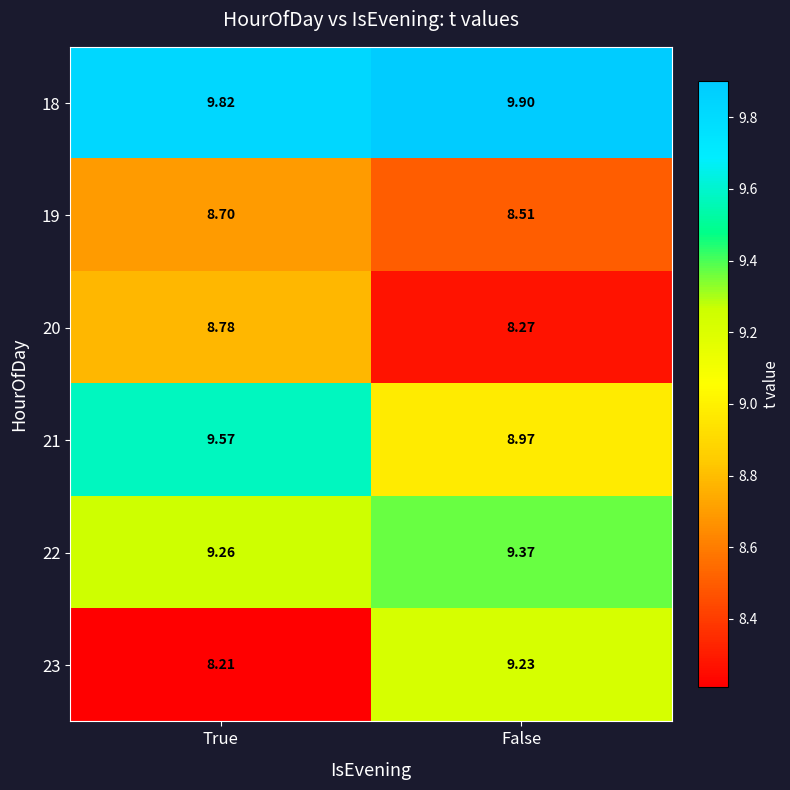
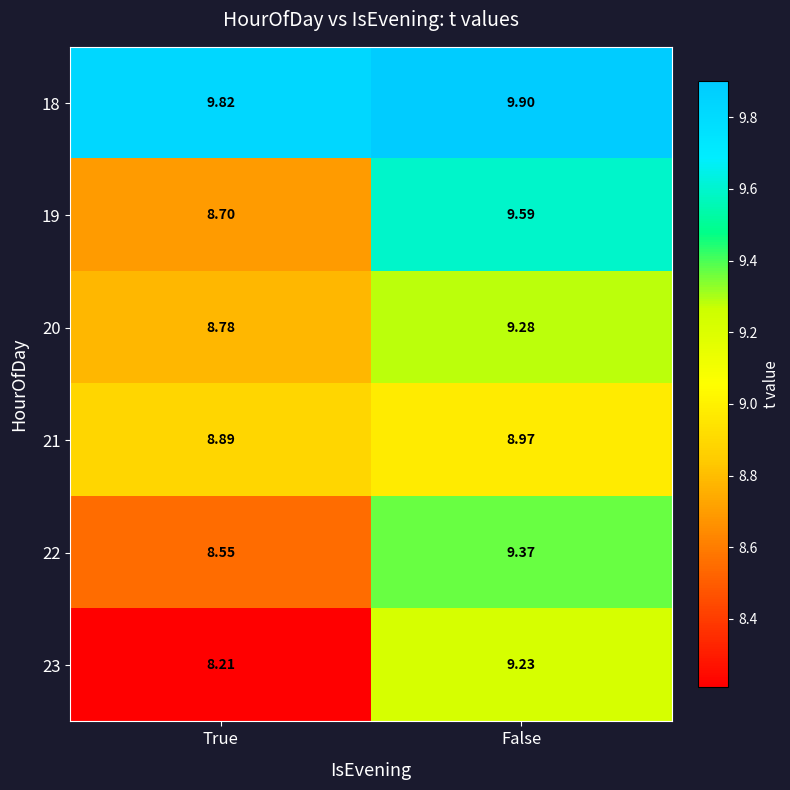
19, False: 8.51 -> 9.59
20, False: 8.27 -> 9.28
21, True: 9.57 -> 8.89
22, True: 9.26 -> 8.55
